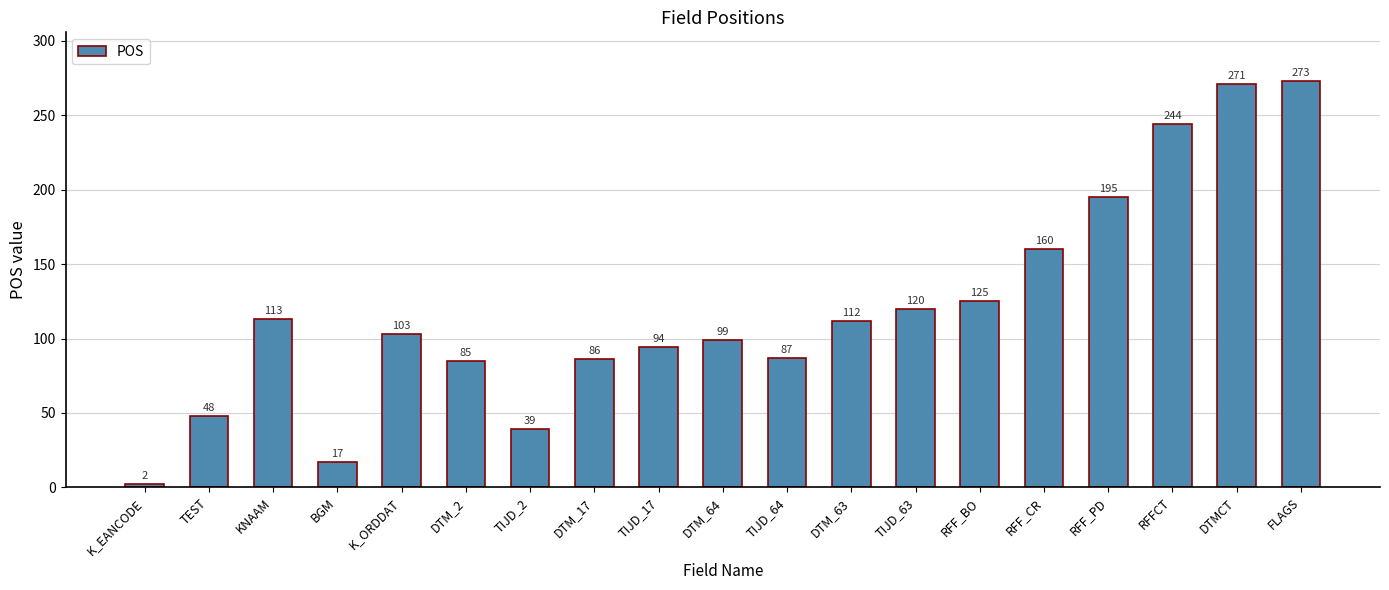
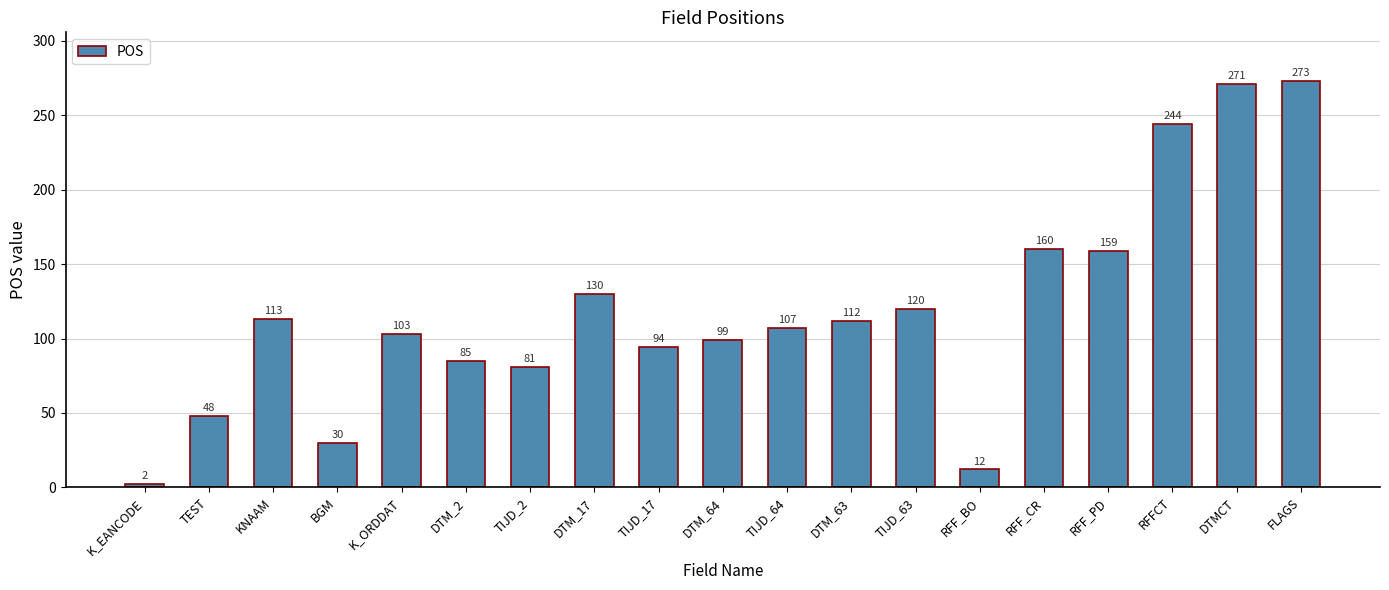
BGM: 17 -> 30
TIJD_2: 39 -> 81
DTM_17: 86 -> 130
TIJD_64: 87 -> 107
RFF_BO: 125 -> 12
RFF_PD: 195 -> 159
